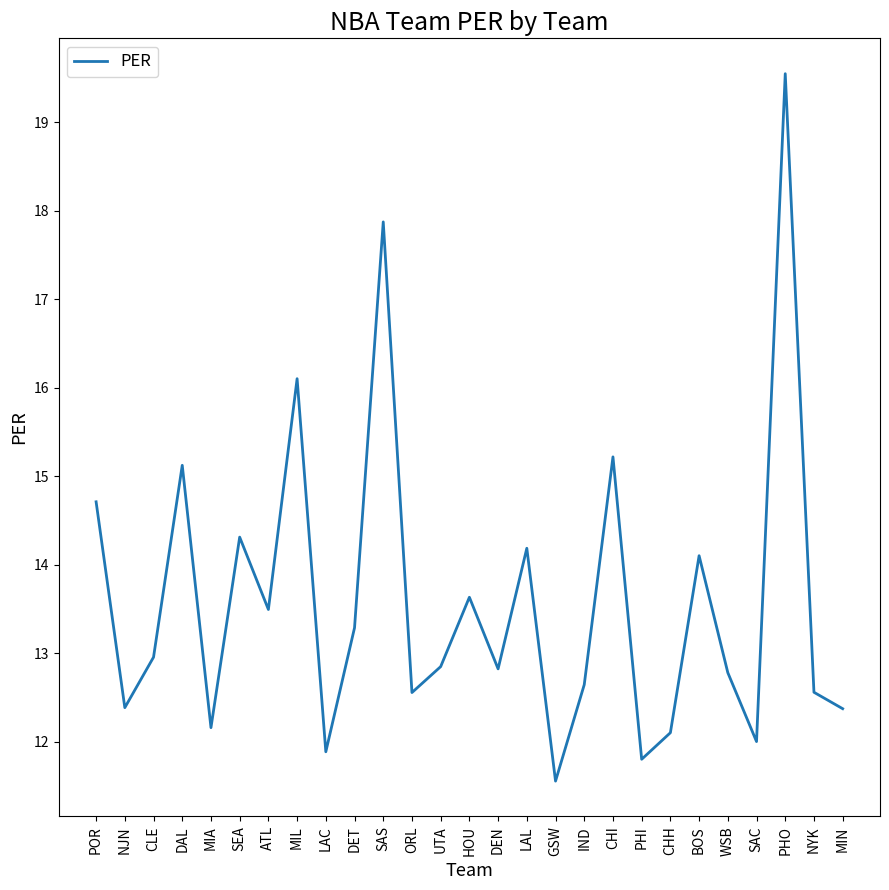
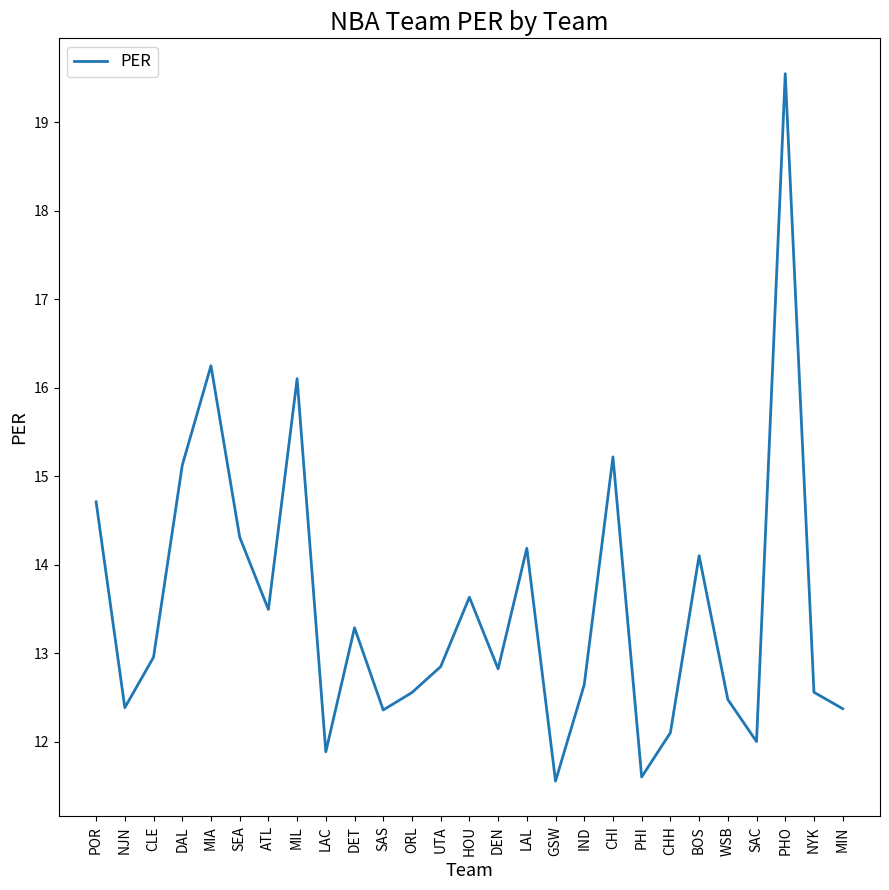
MIA: 12.2 -> 16.2
SAS: 17.9 -> 12.4
PHI: 11.8 -> 11.6
WSB: 12.8 -> 12.5
